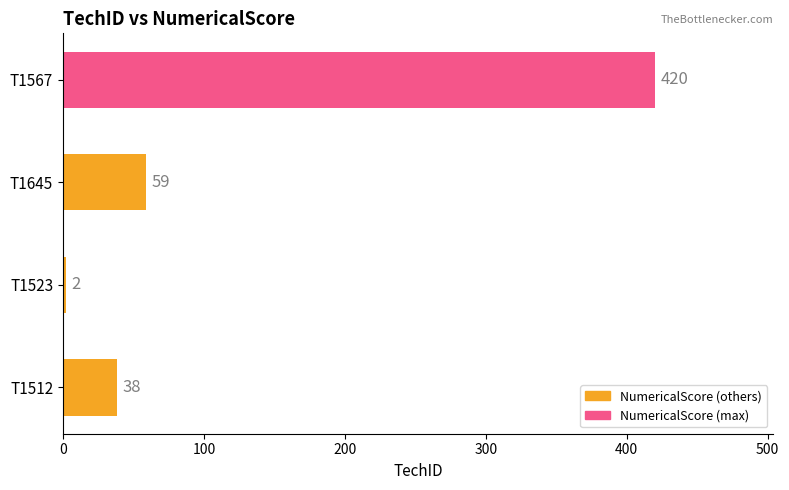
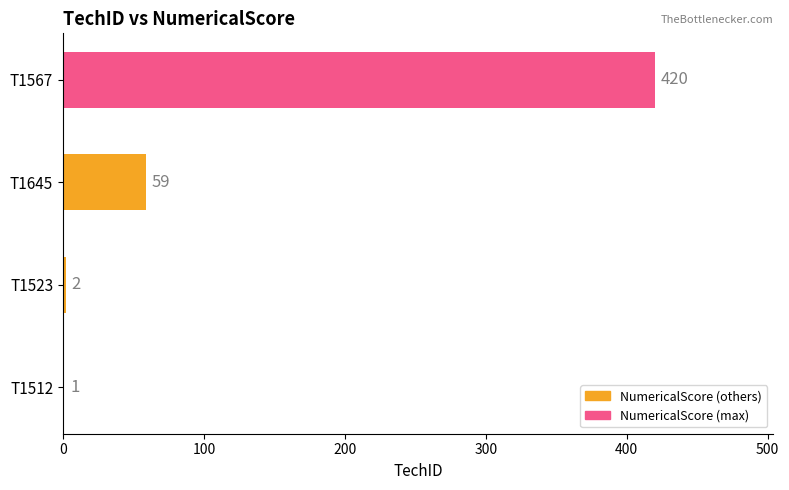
T1512: 38 -> 1
